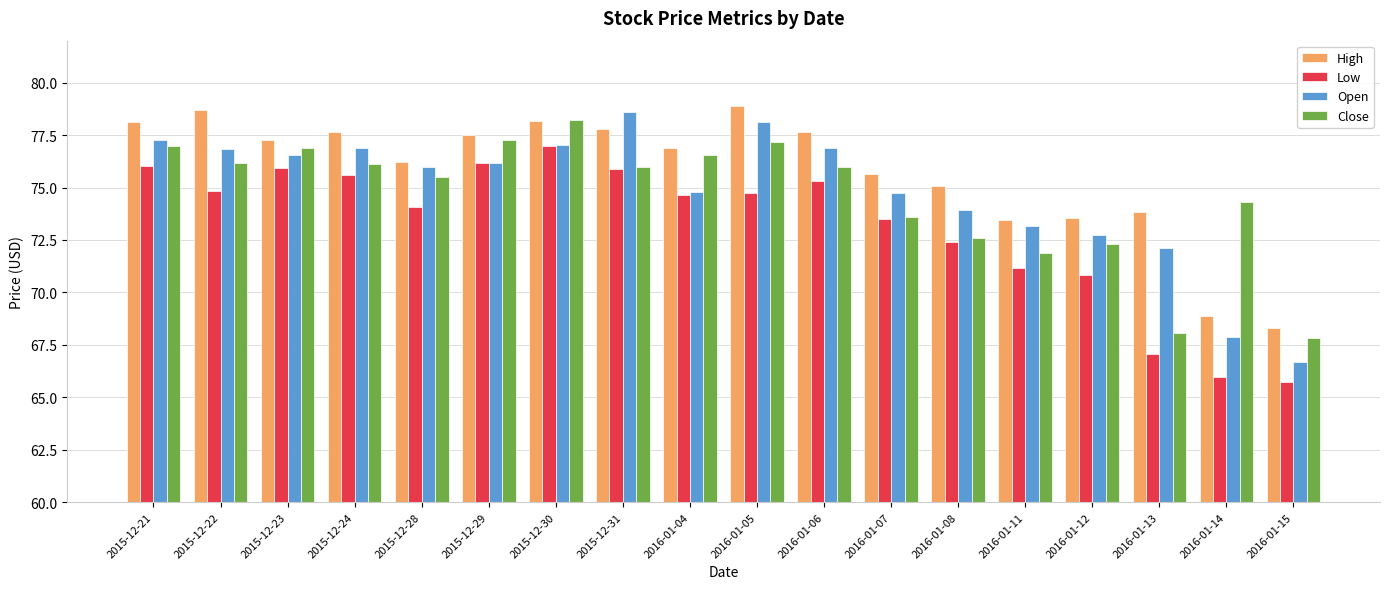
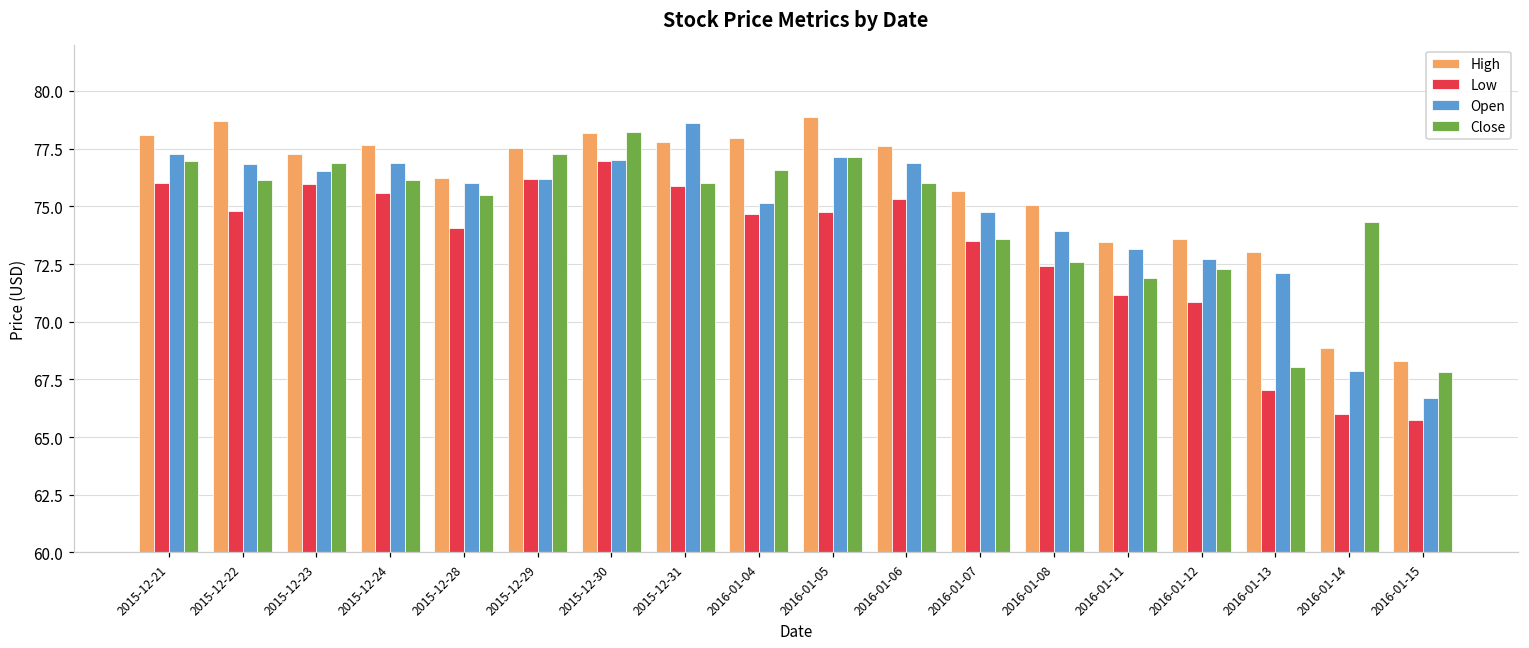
High, 2016-01-04: 76.9 -> 77.9
Open, 2016-01-04: 74.8 -> 75.2
Open, 2016-01-05: 78.1 -> 77.2
High, 2016-01-13: 73.8 -> 73.0
